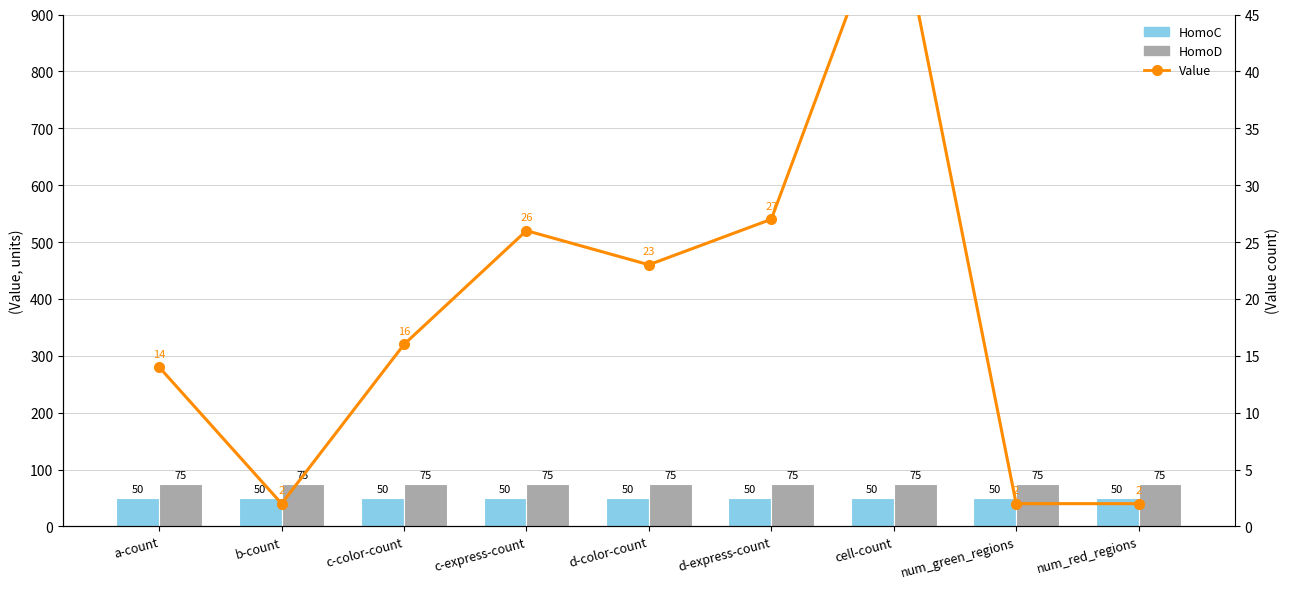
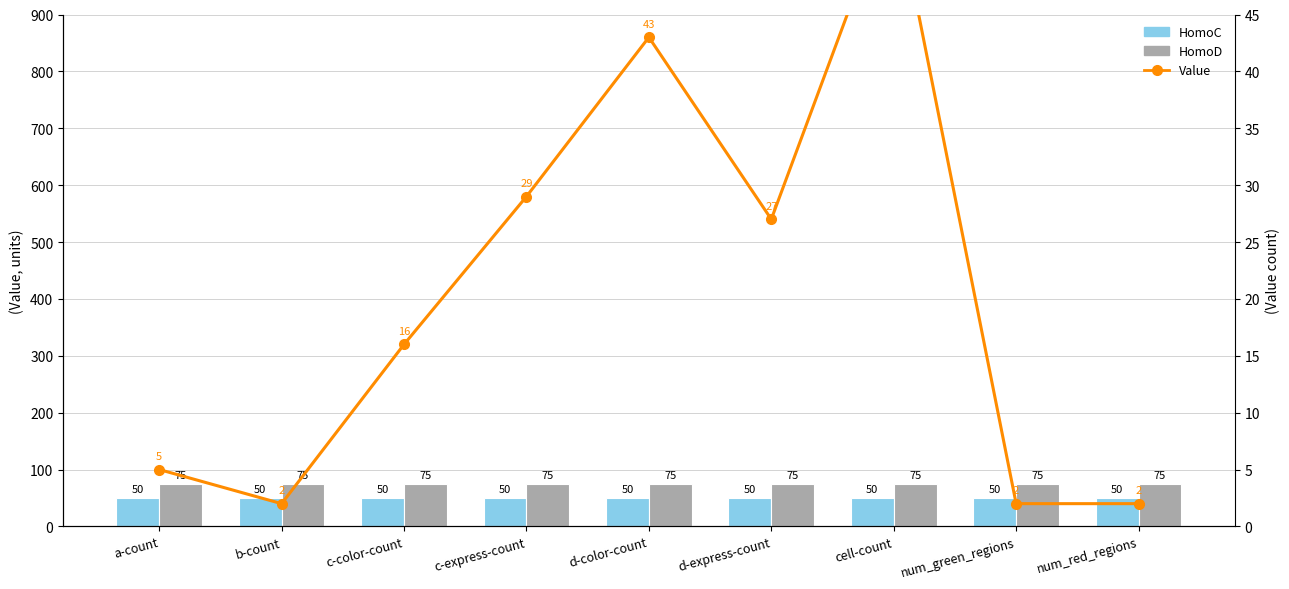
Value, a-count: 14 -> 5
Value, c-express-count: 26 -> 29
Value, d-color-count: 23 -> 43
